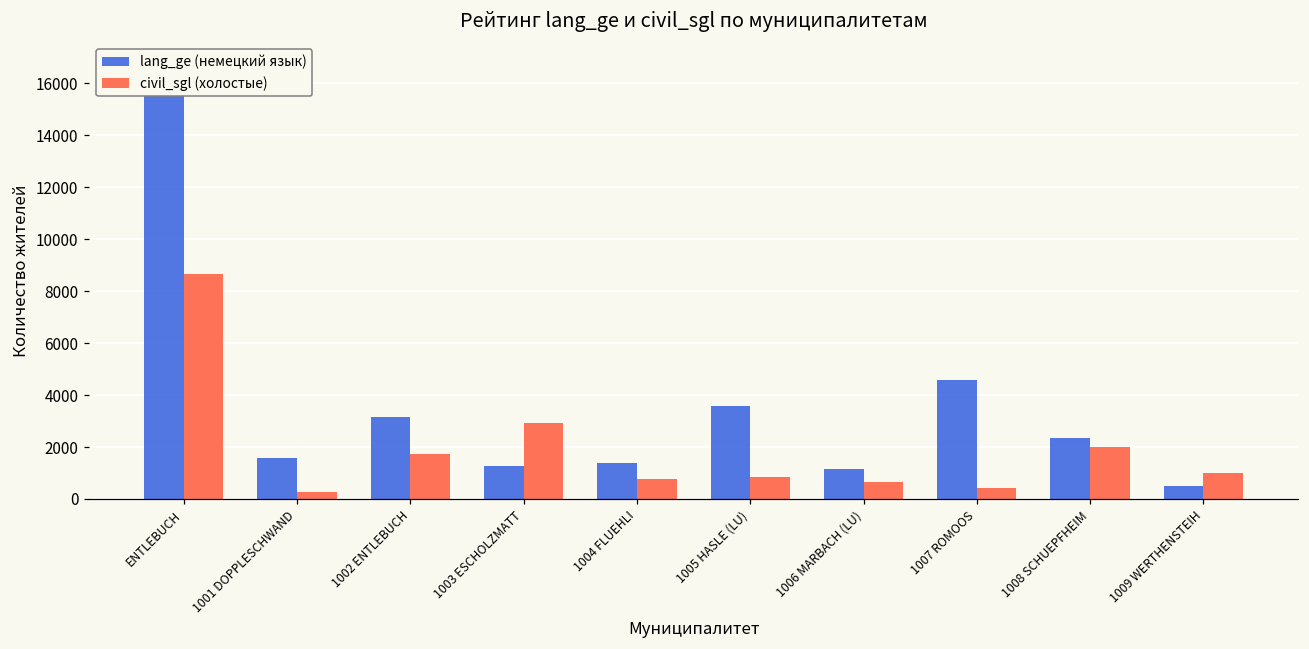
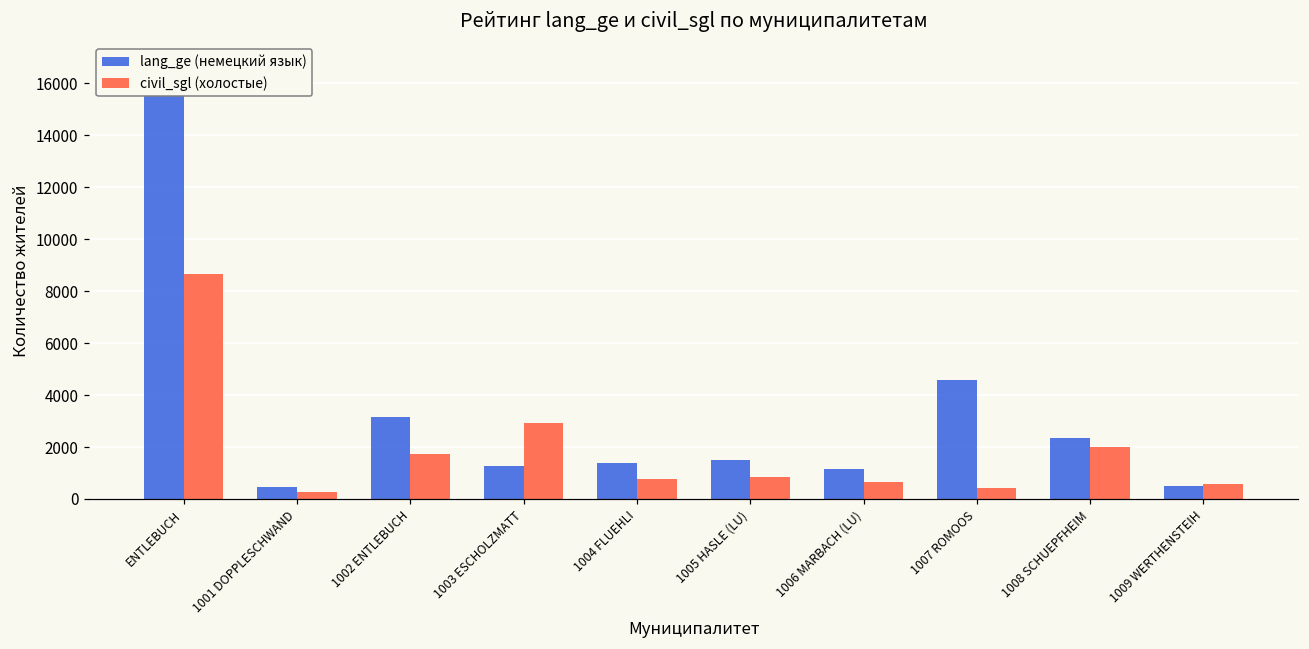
lang_ge (немецкий язык), 1001 DOPPLESCHWAND: 1600 -> 500
lang_ge (немецкий язык), 1005 HASLE (LU): 3600 -> 1500
civil_sgl (холостые), 1009 WERTHENSTEIH: 1000 -> 600
